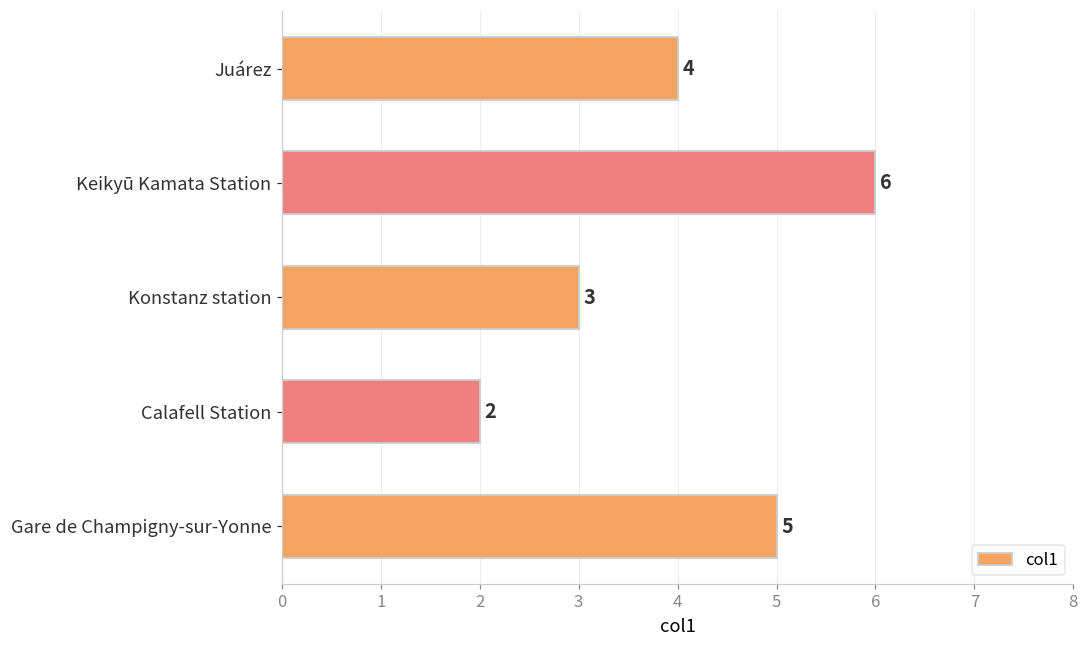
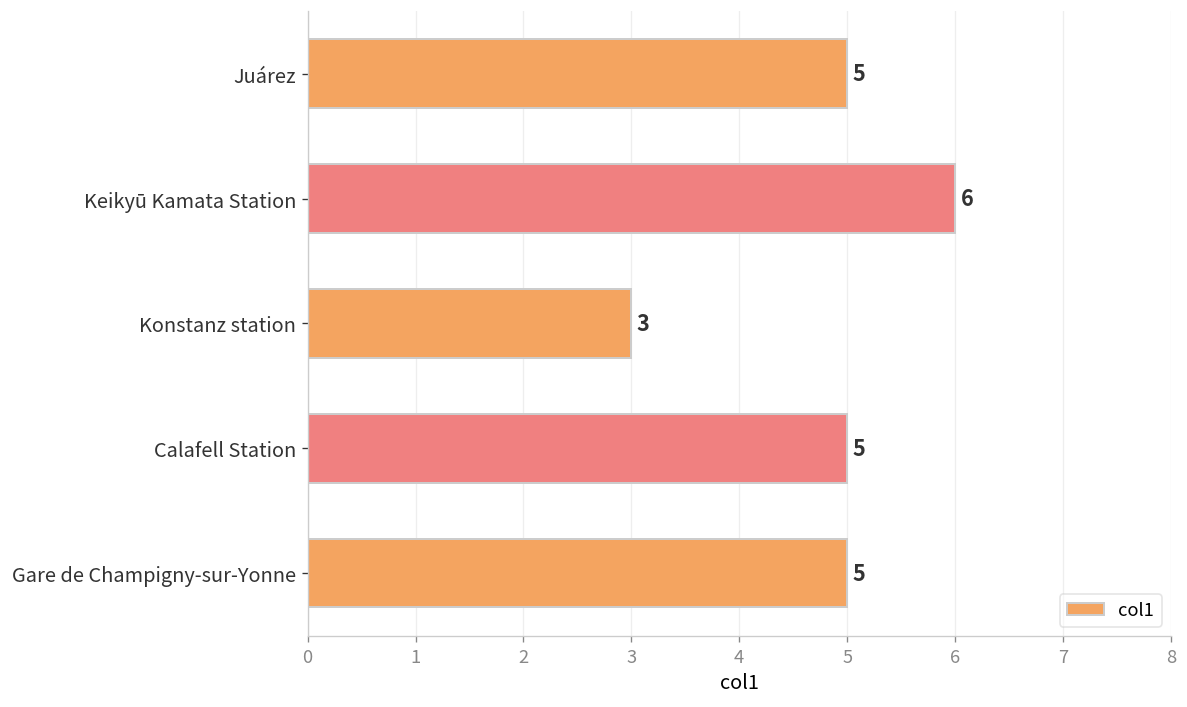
Juárez: 4 -> 5
Calafell Station: 2 -> 5
